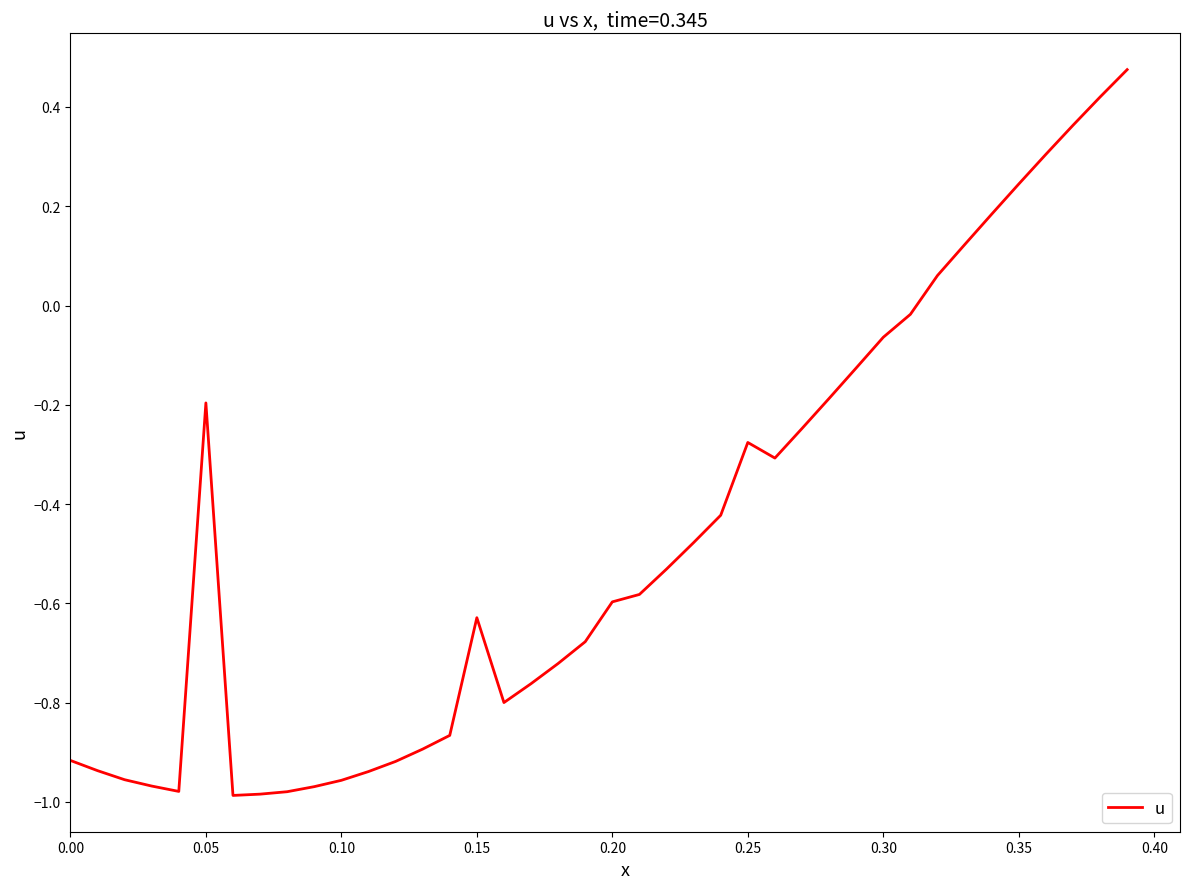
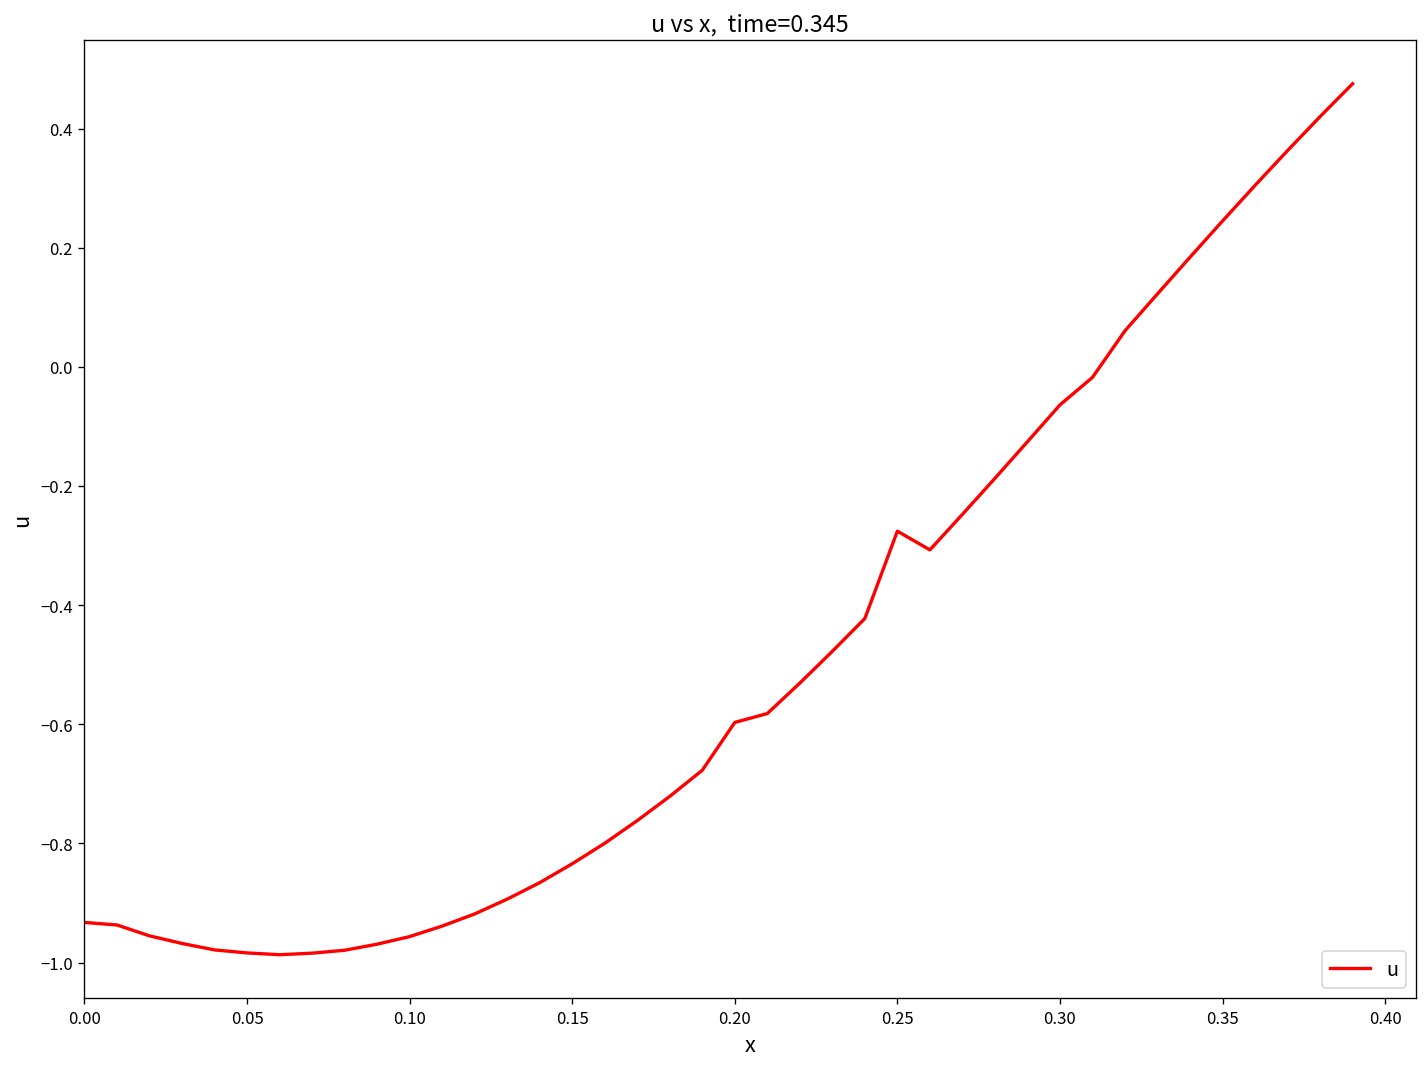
0.00: -0.92 -> -0.93
0.05: -0.20 -> -0.98
0.15: -0.63 -> -0.83
